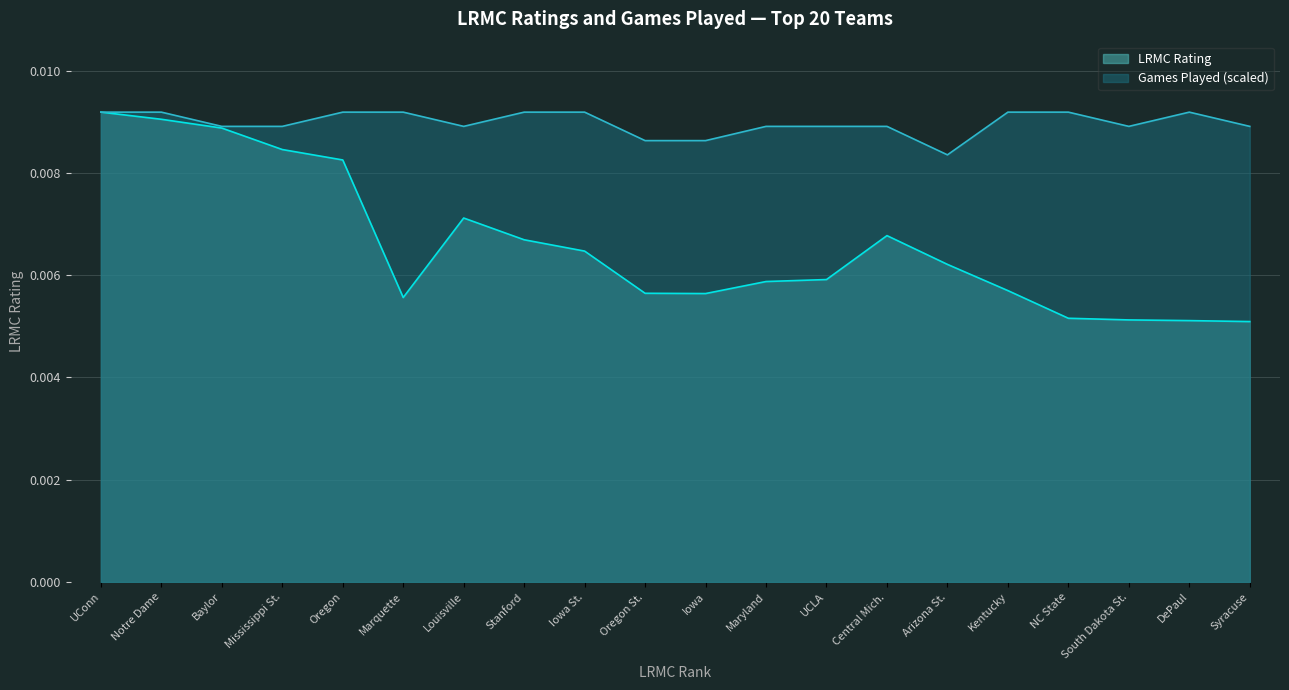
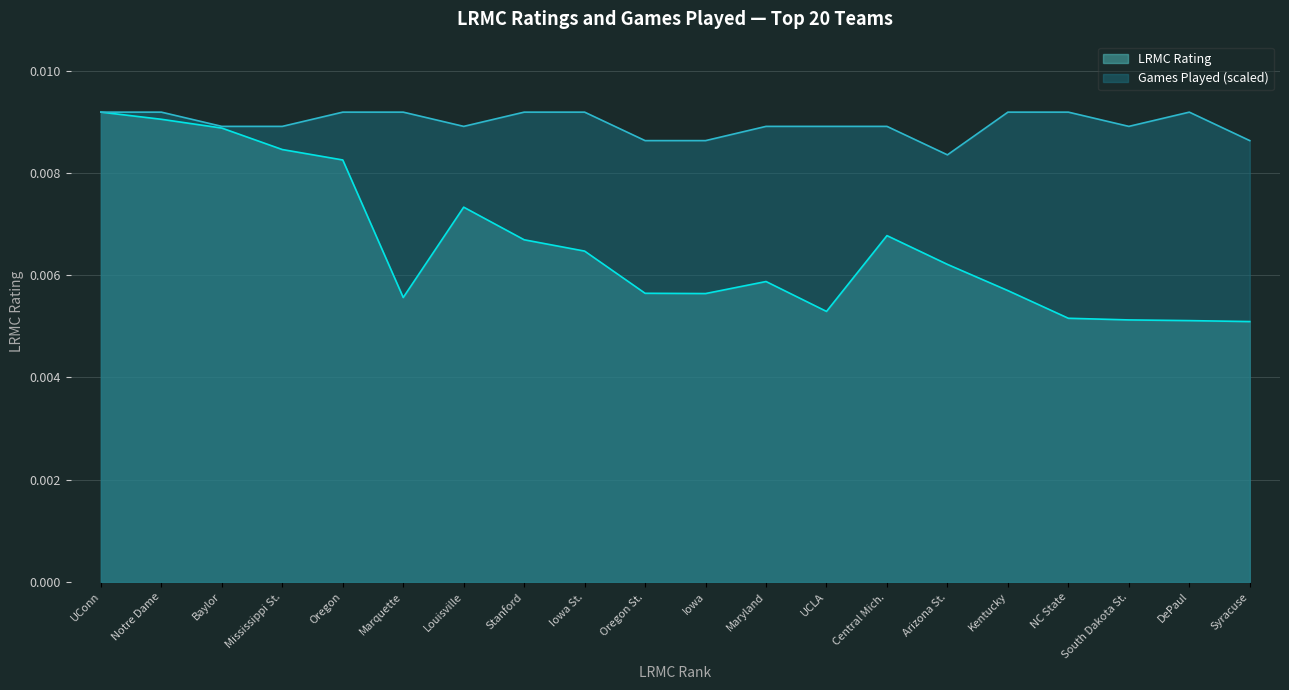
LRMC Rating, Louisville: 0.0071 -> 0.0073
LRMC Rating, UCLA: 0.0059 -> 0.0053
Games Played (scaled), Syracuse: 0.0089 -> 0.0086
